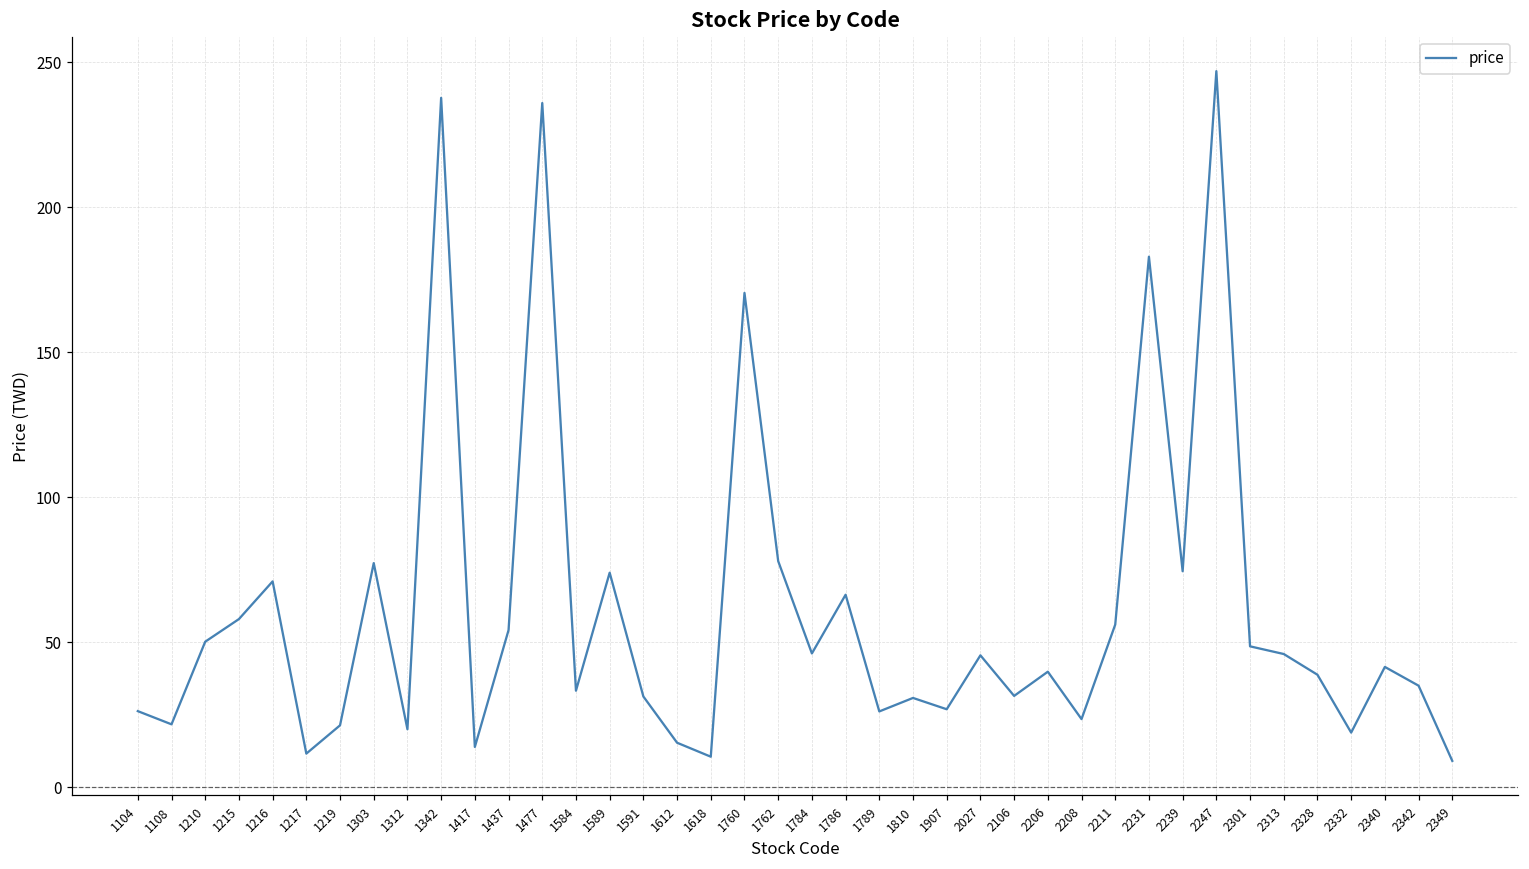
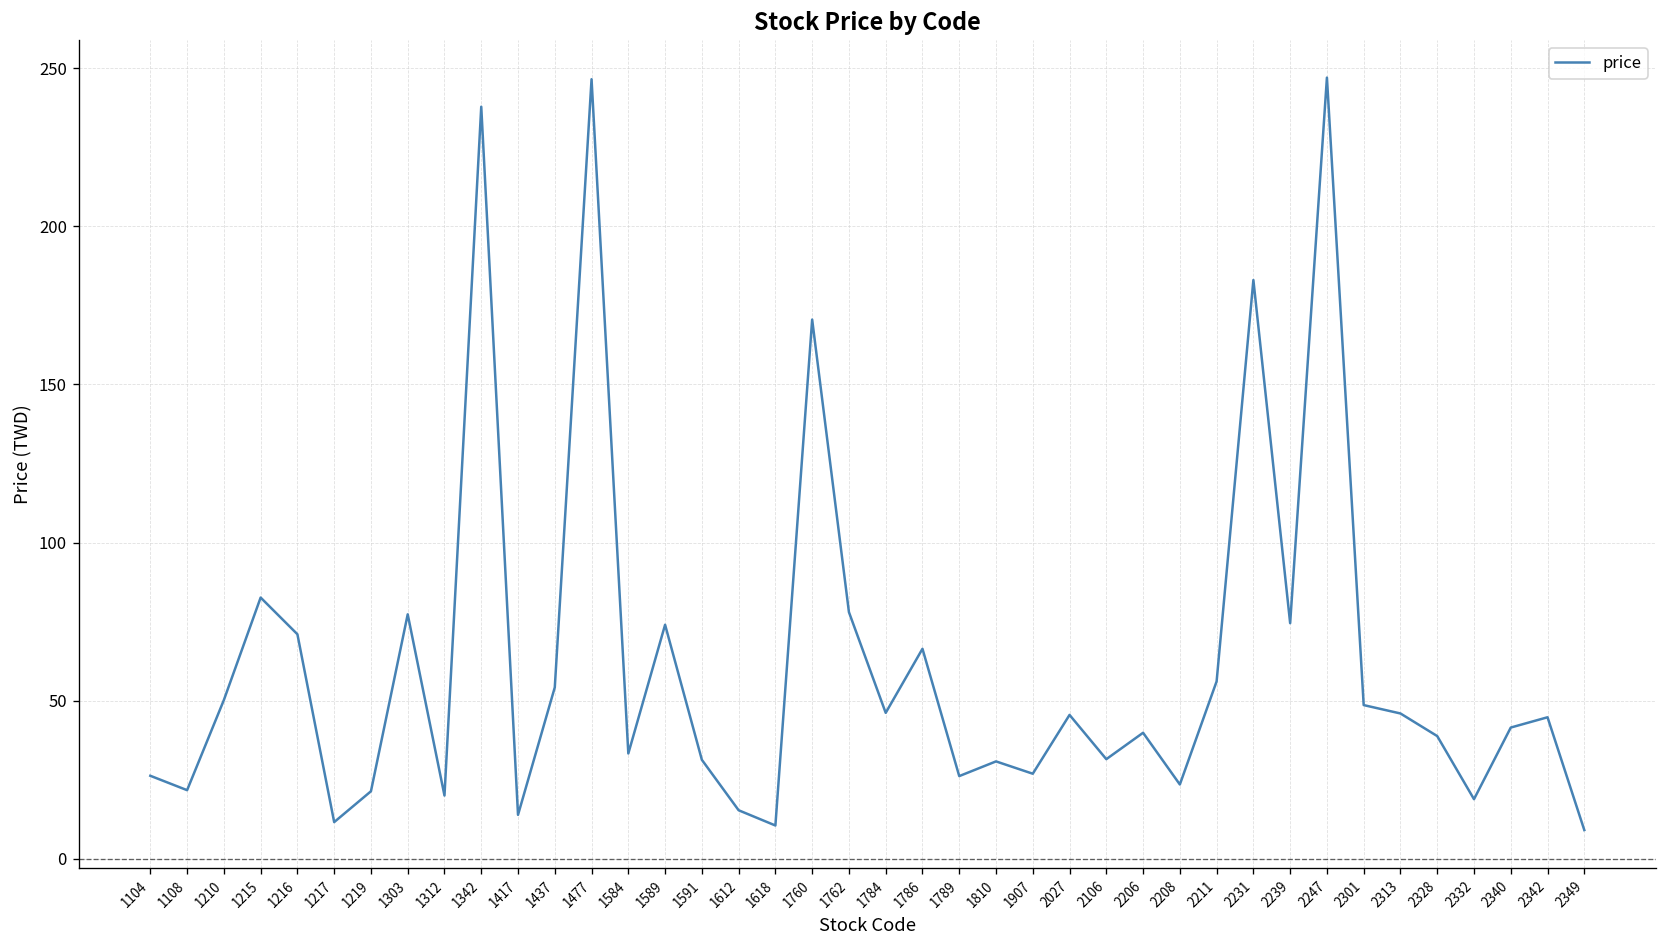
1215: 58 -> 83
1477: 236 -> 247
2342: 35 -> 45
